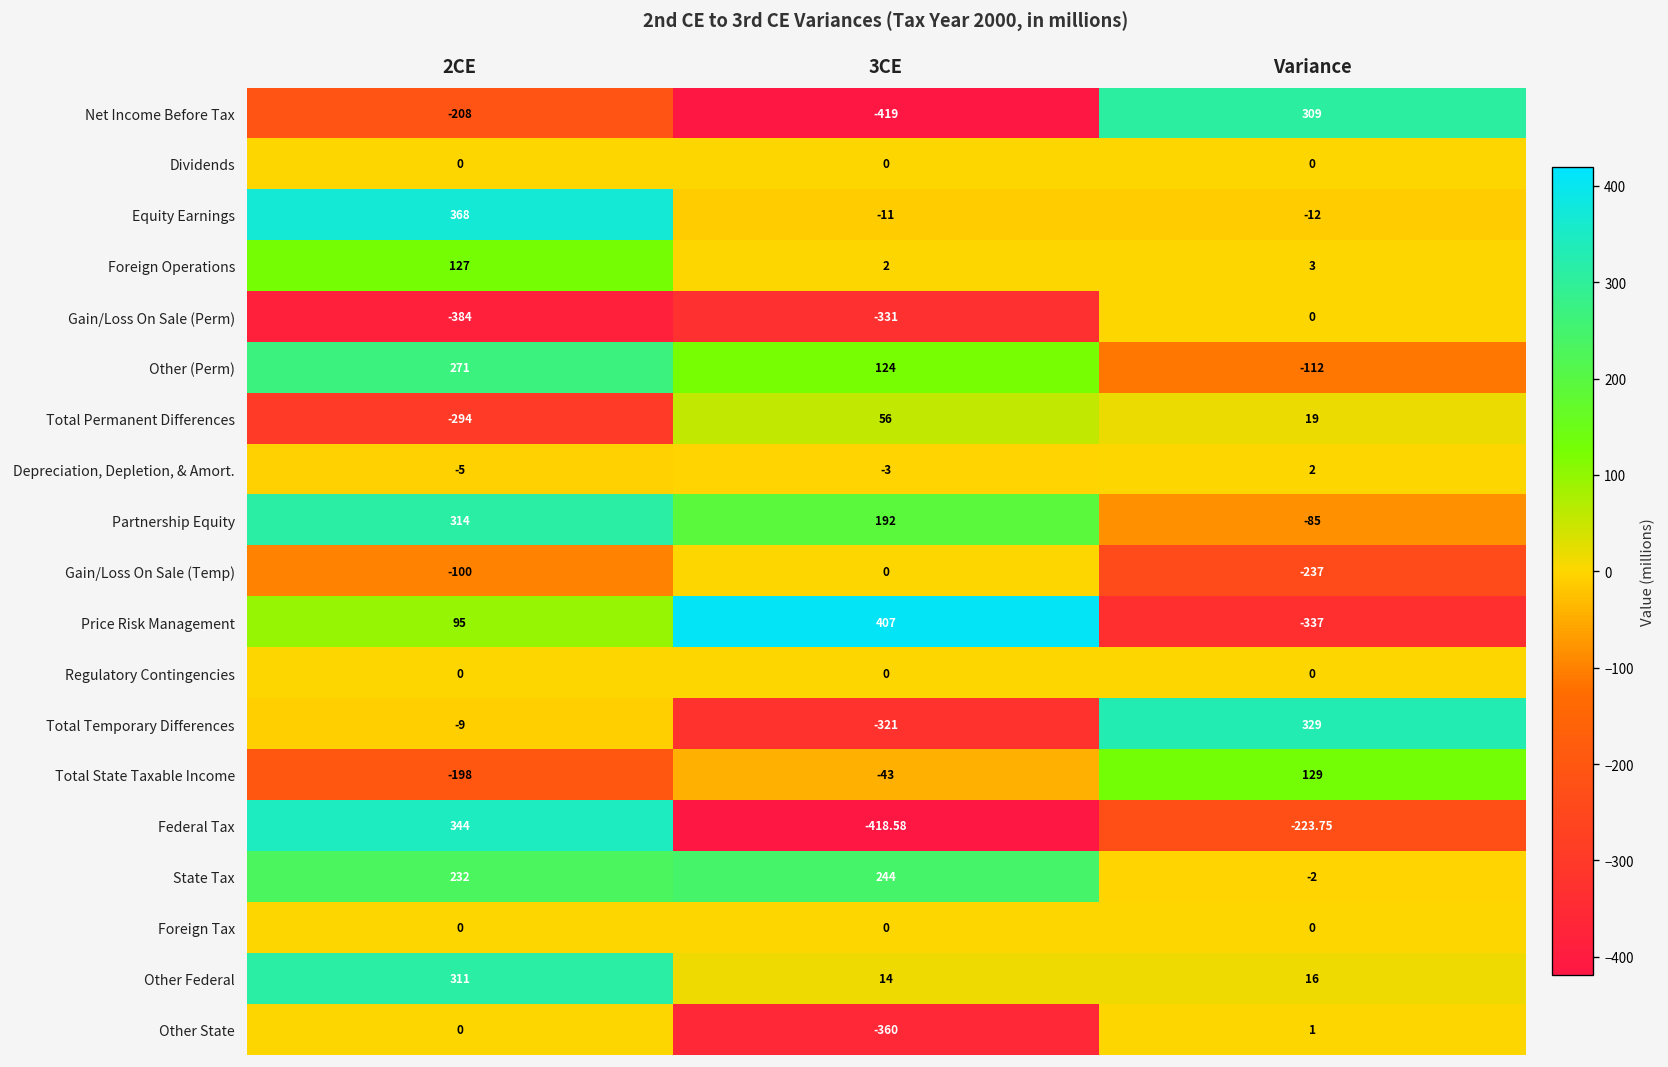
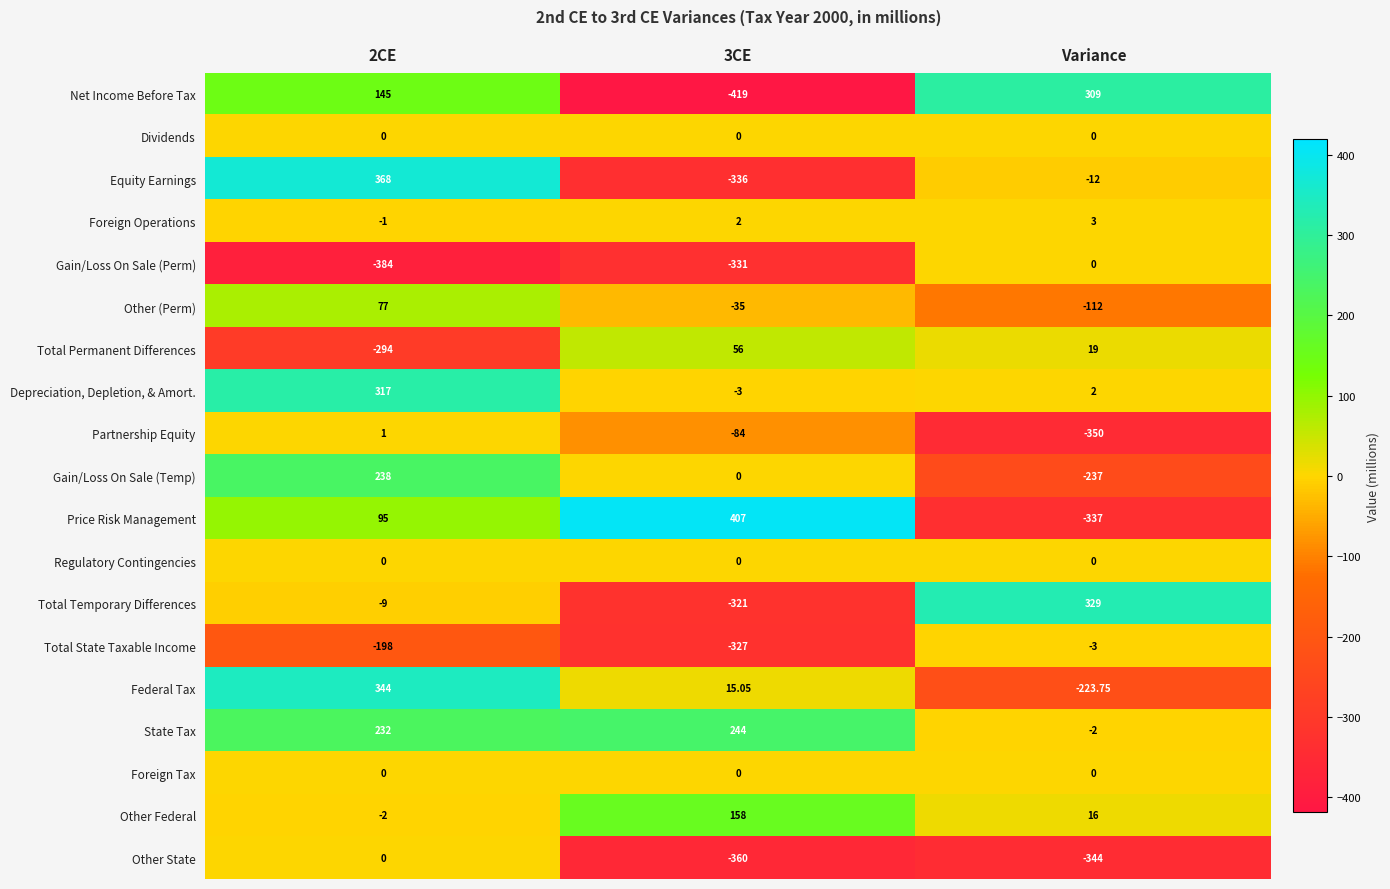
Net Income Before Tax, 2CE: -208 -> 145
Equity Earnings, 3CE: -11 -> -336
Foreign Operations, 2CE: 127 -> -1
Other (Perm), 2CE: 271 -> 77
Other (Perm), 3CE: 124 -> -35
Depreciation, Depletion, & Amort., 2CE: -5 -> 317
Partnership Equity, 2CE: 314 -> 1
Partnership Equity, 3CE: 192 -> -84
Partnership Equity, Variance: -85 -> -350
Gain/Loss On Sale (Temp), 2CE: -100 -> 238
Total State Taxable Income, 3CE: -43 -> -327
Total State Taxable Income, Variance: 129 -> -3
Federal Tax, 3CE: -418.58 -> 15.05
Other Federal, 2CE: 311 -> -2
Other Federal, 3CE: 14 -> 158
Other State, Variance: 1 -> -344
